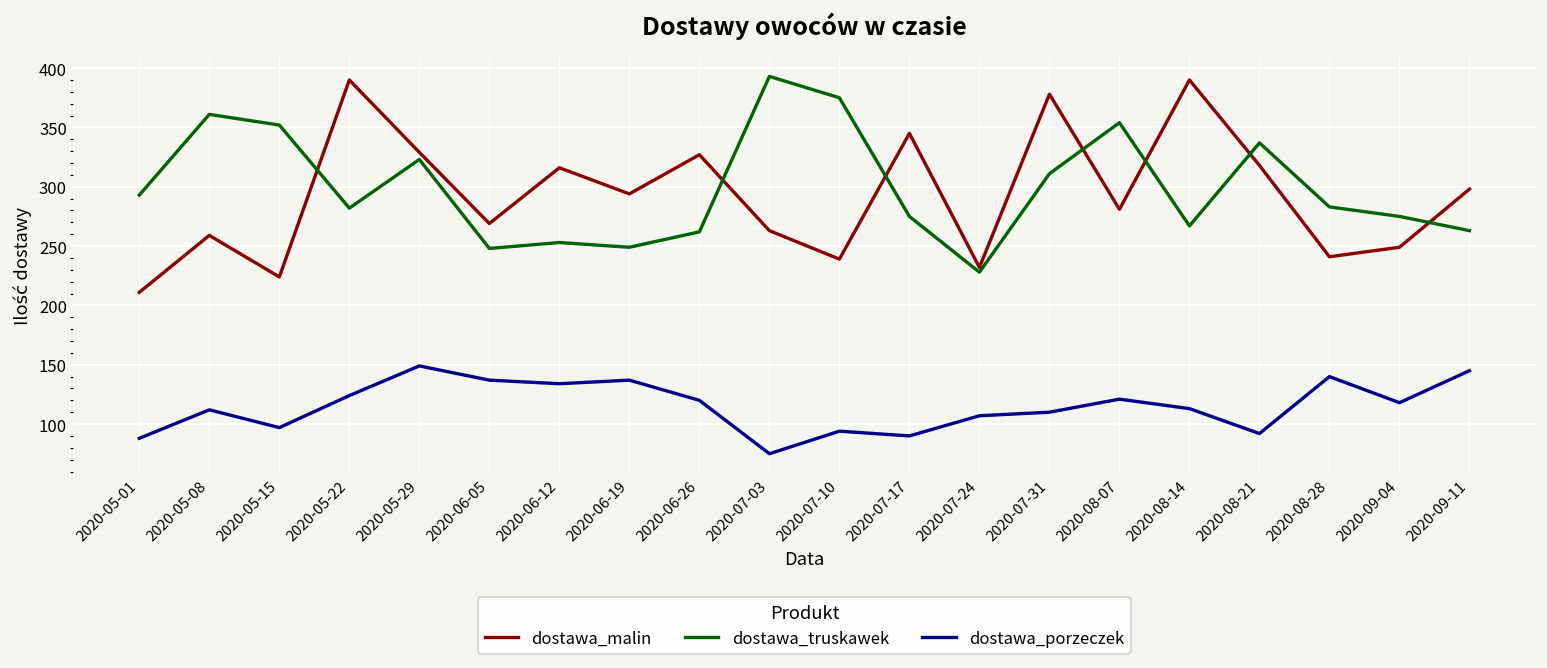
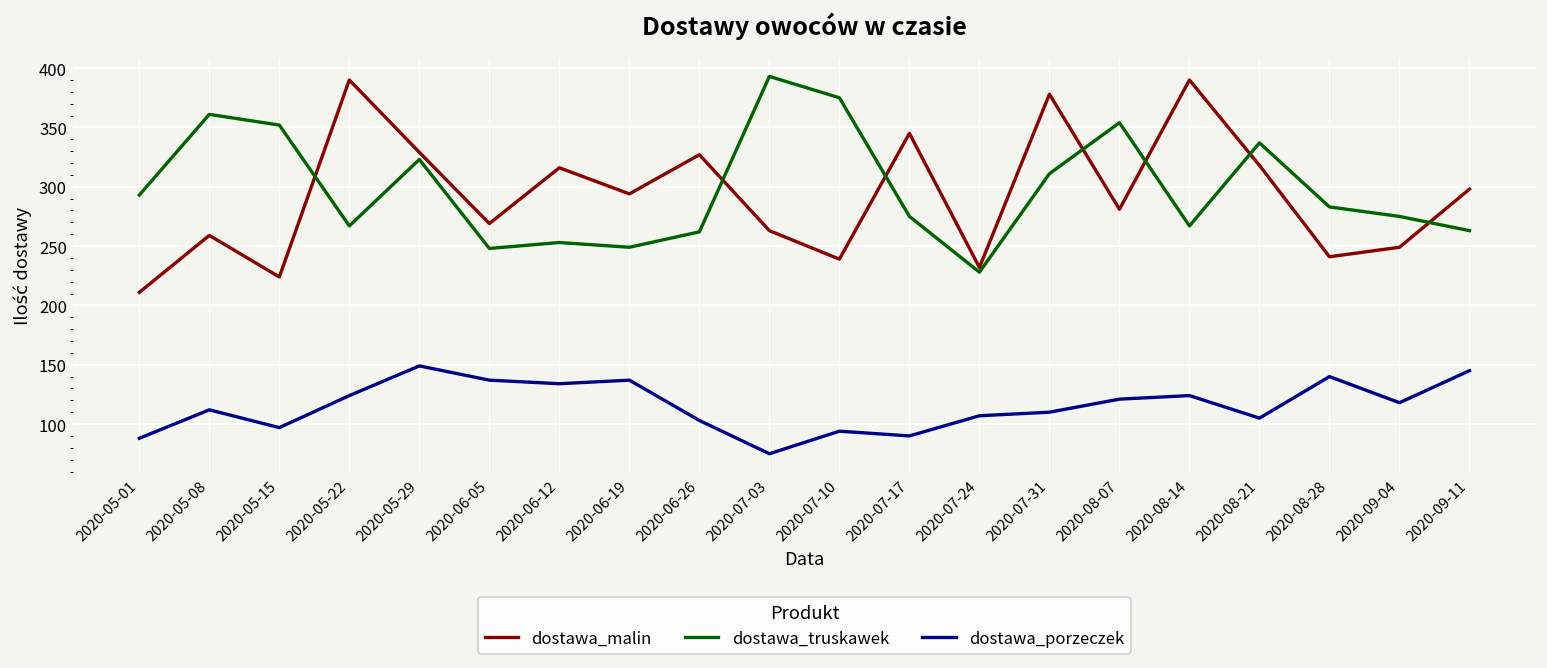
dostawa_truskawek, 2020-05-22: 280 -> 270
dostawa_porzeczek, 2020-06-26: 120 -> 100
dostawa_porzeczek, 2020-08-14: 110 -> 120
dostawa_porzeczek, 2020-08-21: 90 -> 110
